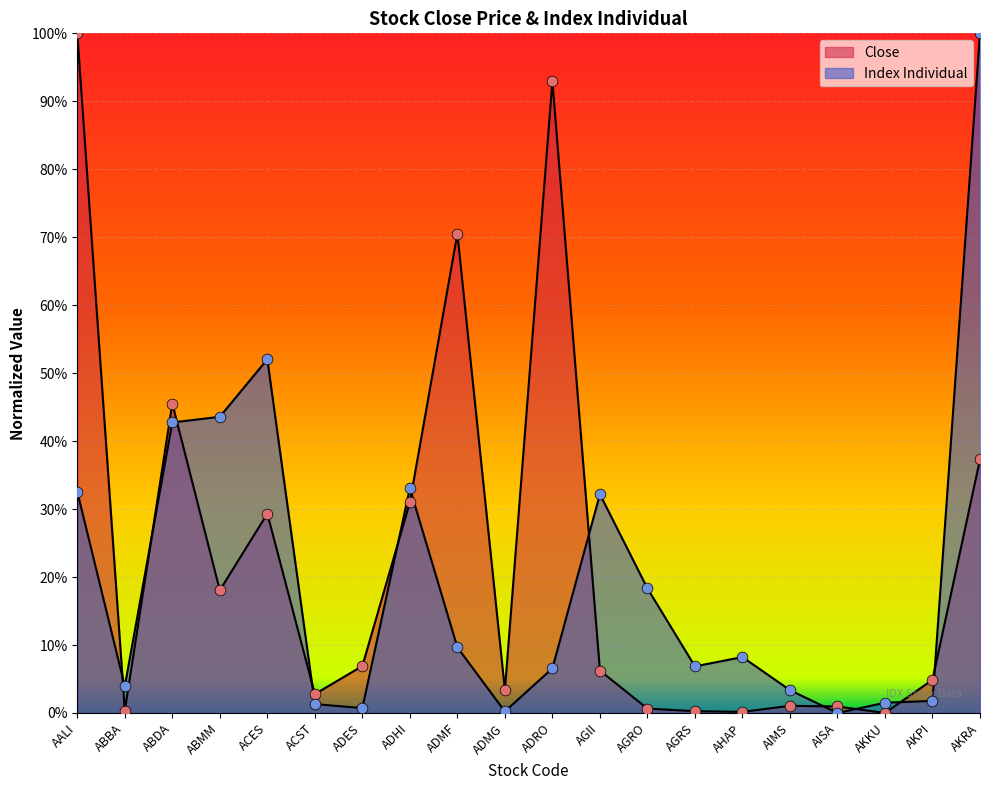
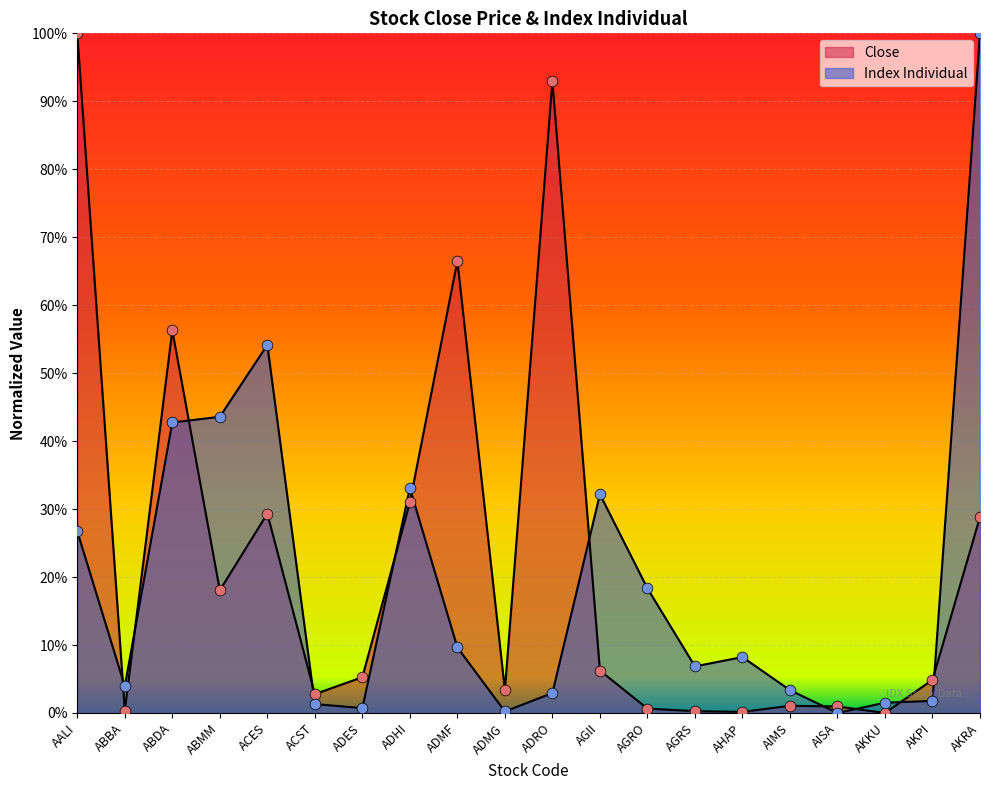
Index Individual, AALI: 33% -> 27%
Close, ABDA: 46% -> 56%
Index Individual, ACES: 52% -> 54%
Close, ADES: 7% -> 5%
Close, ADMF: 71% -> 67%
Index Individual, ADRO: 7% -> 3%
Close, AKRA: 37% -> 29%
